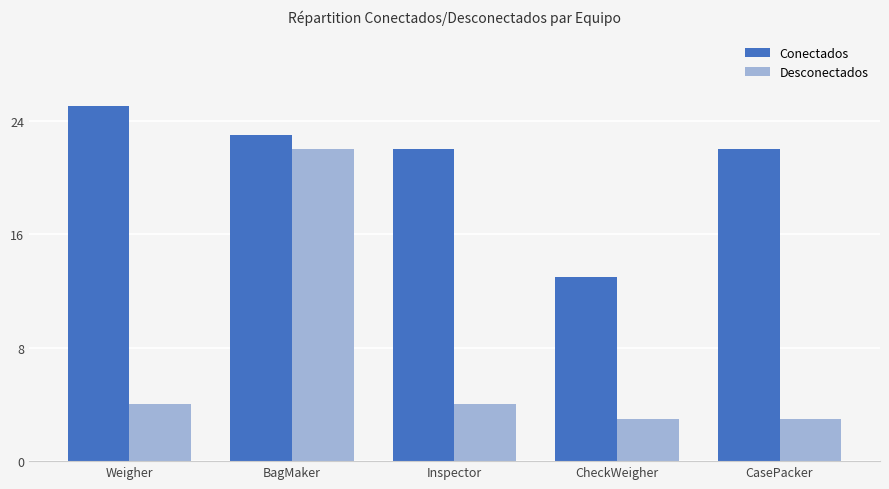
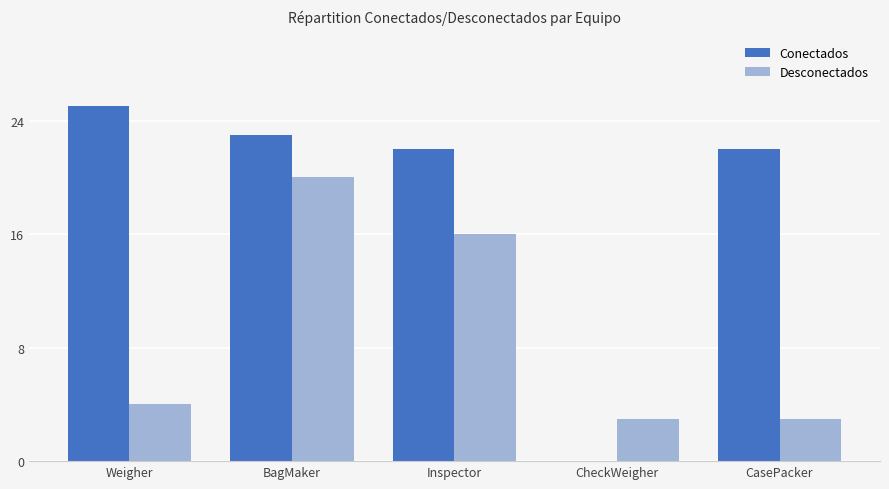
Desconectados, BagMaker: 22 -> 20
Desconectados, Inspector: 4 -> 16
Conectados, CheckWeigher: 13 -> 0
